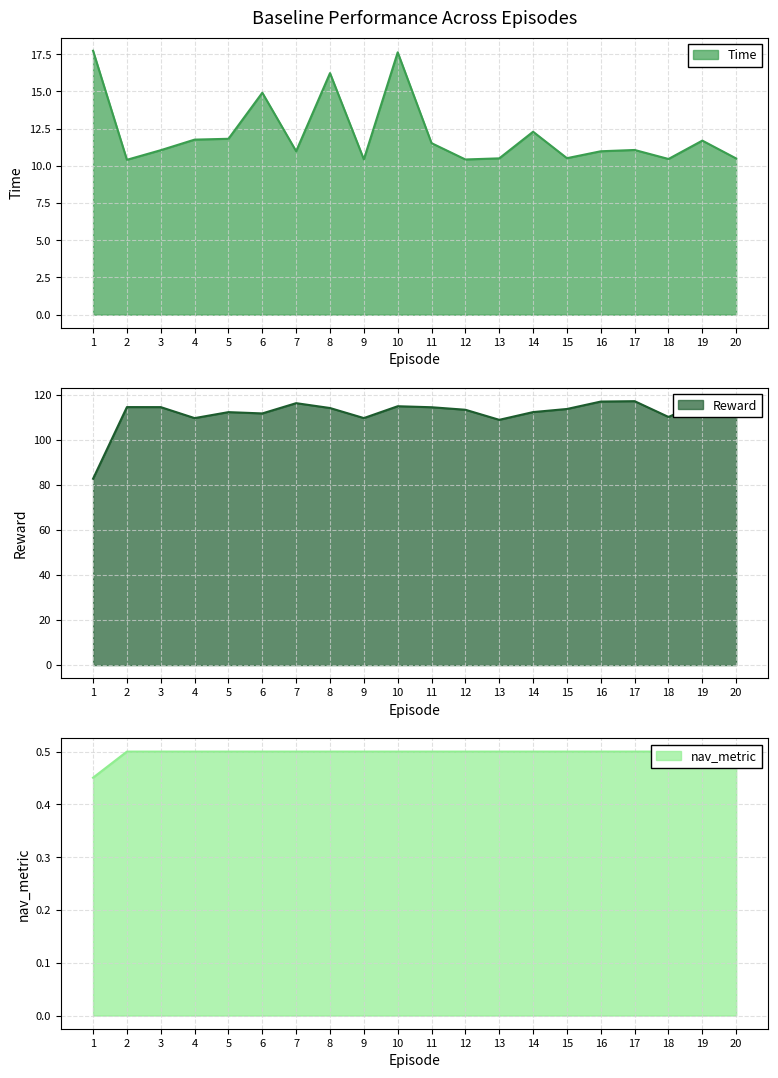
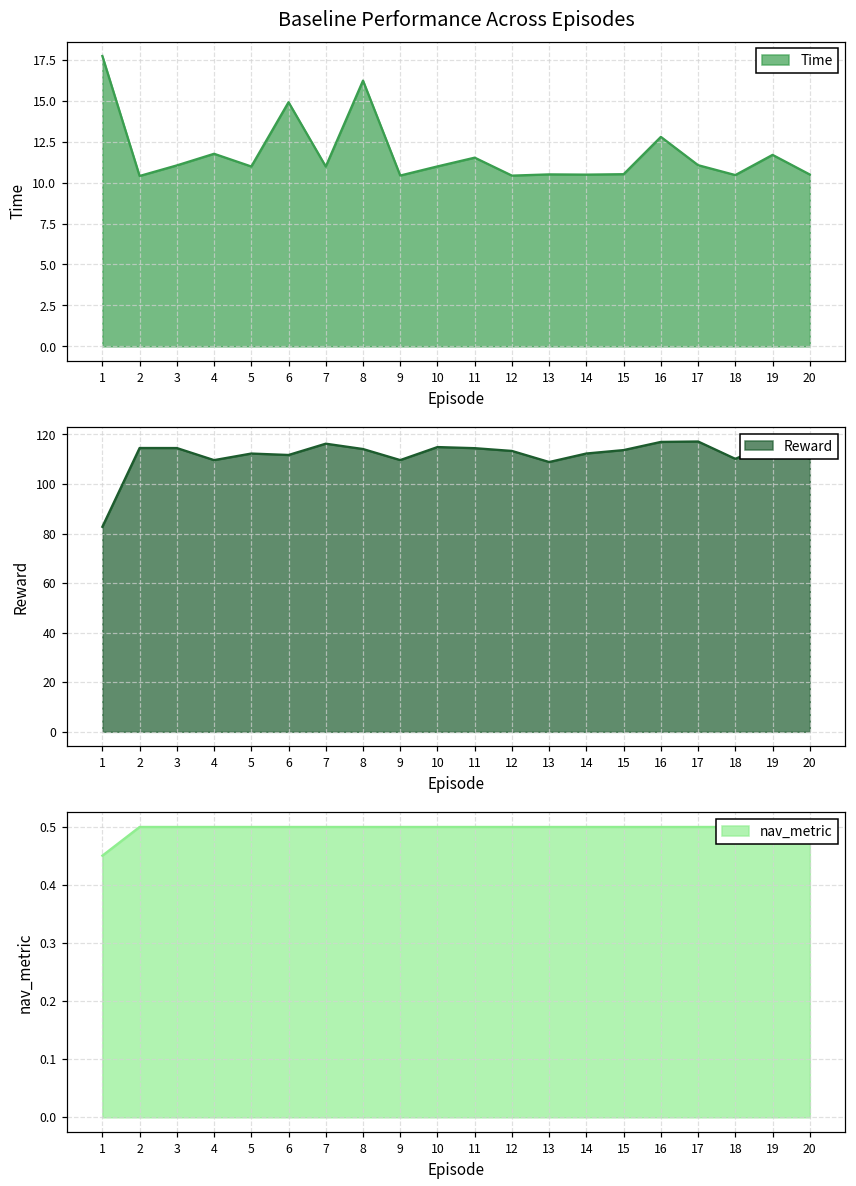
Baseline Performance Across Episodes, 5: 11.8 -> 11.0
Baseline Performance Across Episodes, 10: 17.6 -> 11.0
Baseline Performance Across Episodes, 14: 12.3 -> 10.5
Baseline Performance Across Episodes, 16: 11.0 -> 12.8
